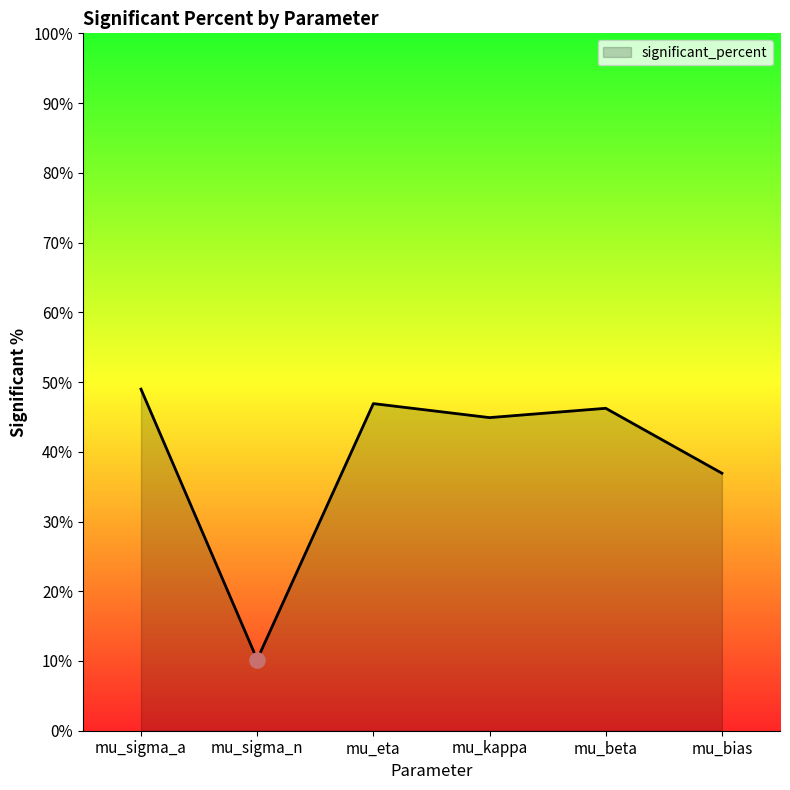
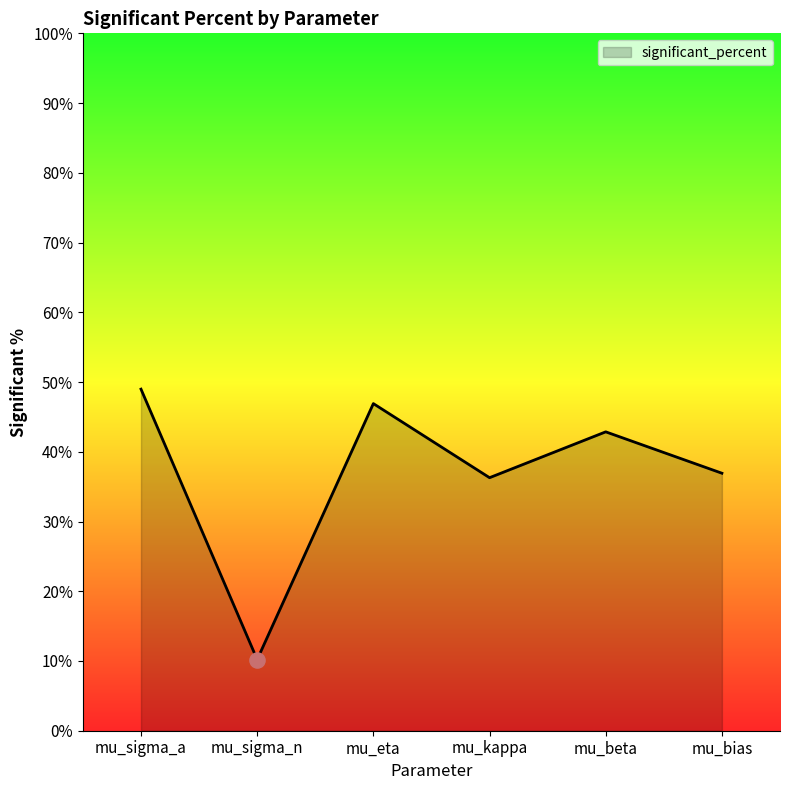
significant_percent, mu_kappa: 45% -> 36%
significant_percent, mu_beta: 46% -> 43%
